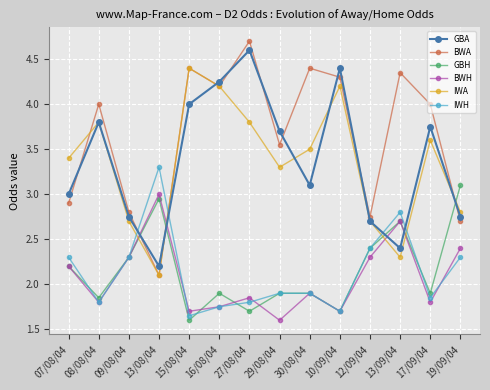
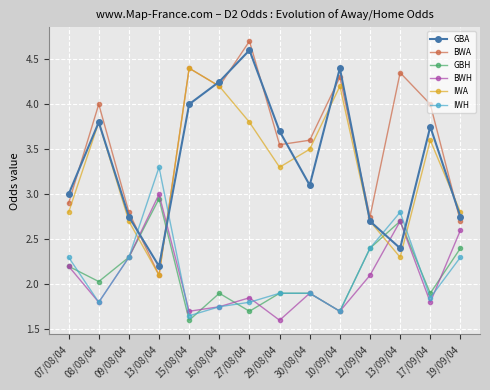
IWA, 07/08/04: 3.4 -> 2.8
GBH, 08/08/04: 1.9 -> 2.0
BWA, 30/08/04: 4.4 -> 3.6
BWH, 12/09/04: 2.3 -> 2.1
GBH, 19/09/04: 3.1 -> 2.4
BWH, 19/09/04: 2.4 -> 2.6
